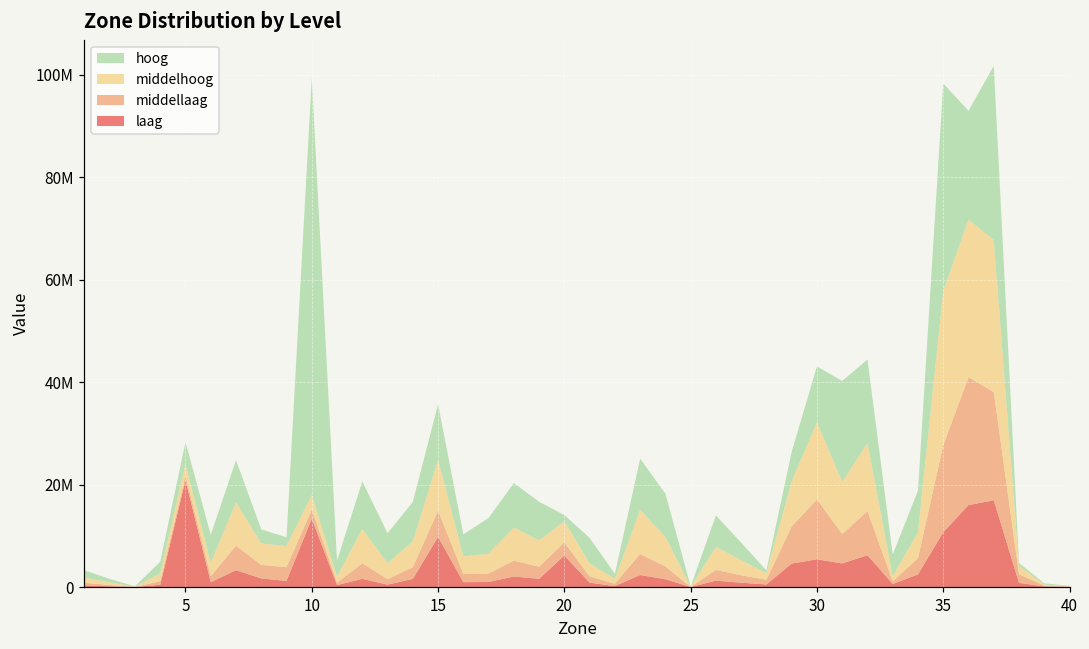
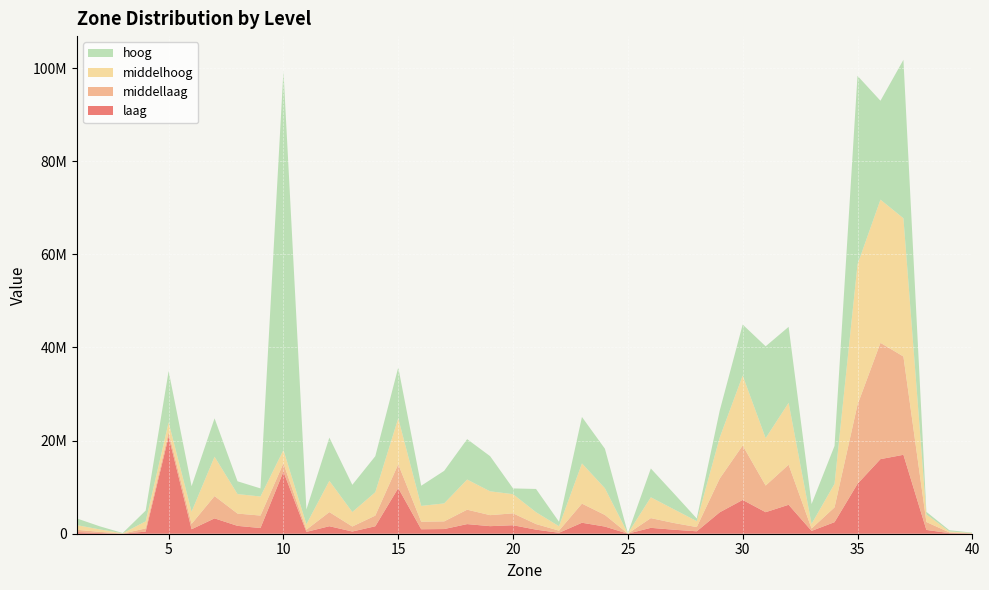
hoog, 5: 4000000 -> 11000000
laag, 20: 6000000 -> 2000000
laag, 30: 5000000 -> 7000000
